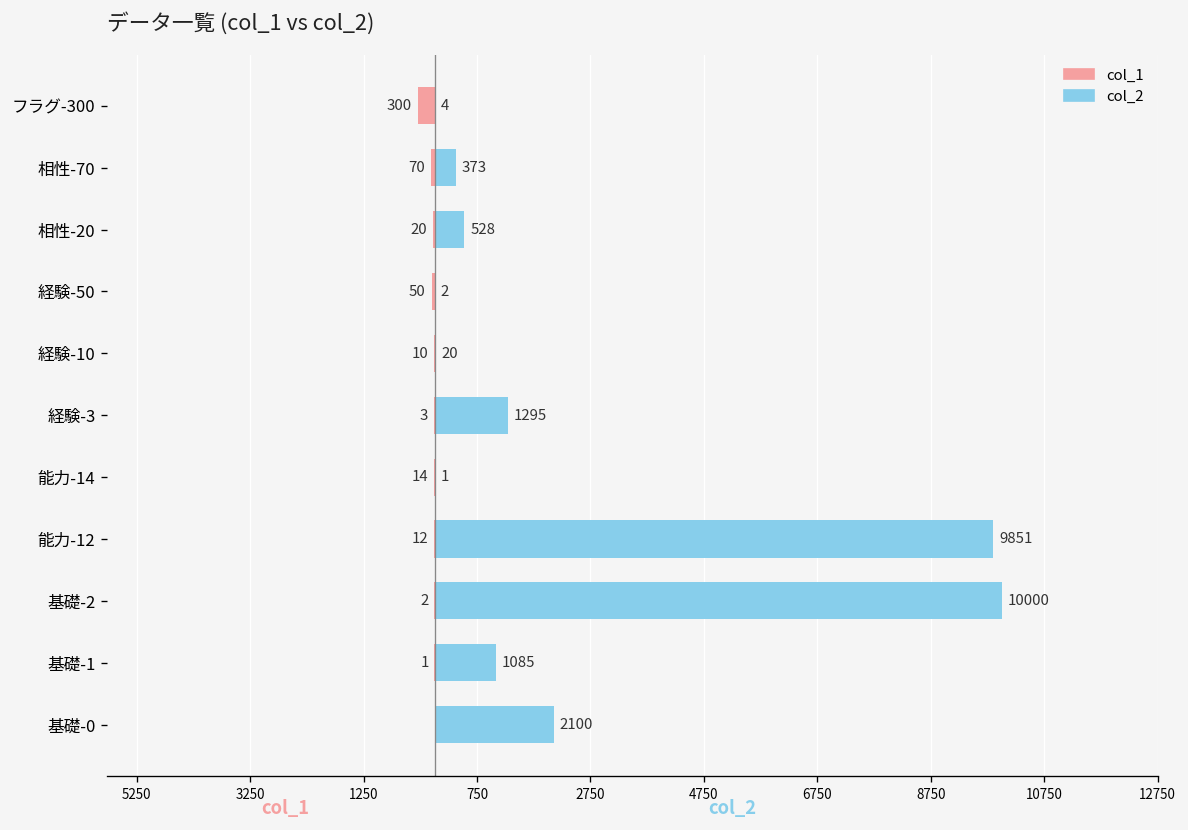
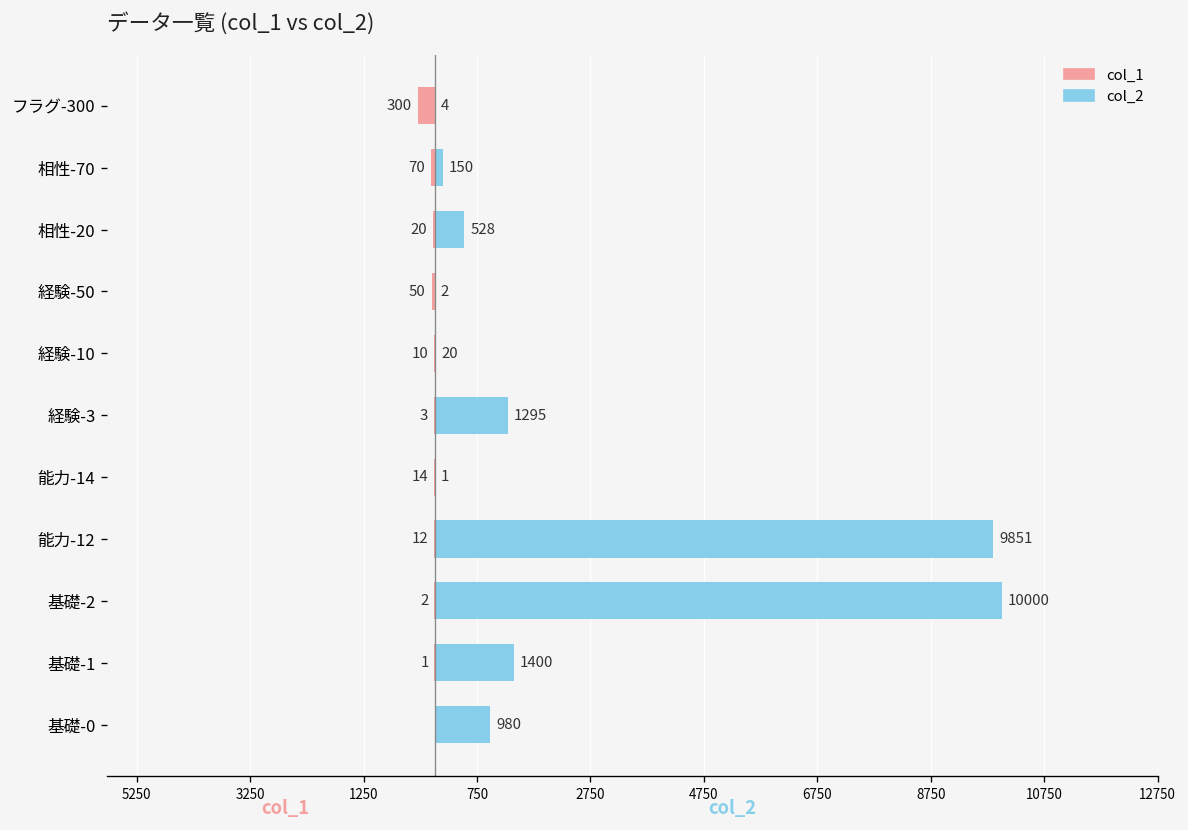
col_2, 相性-70: 373 -> 150
col_2, 基礎-1: 1085 -> 1400
col_2, 基礎-0: 2100 -> 980
